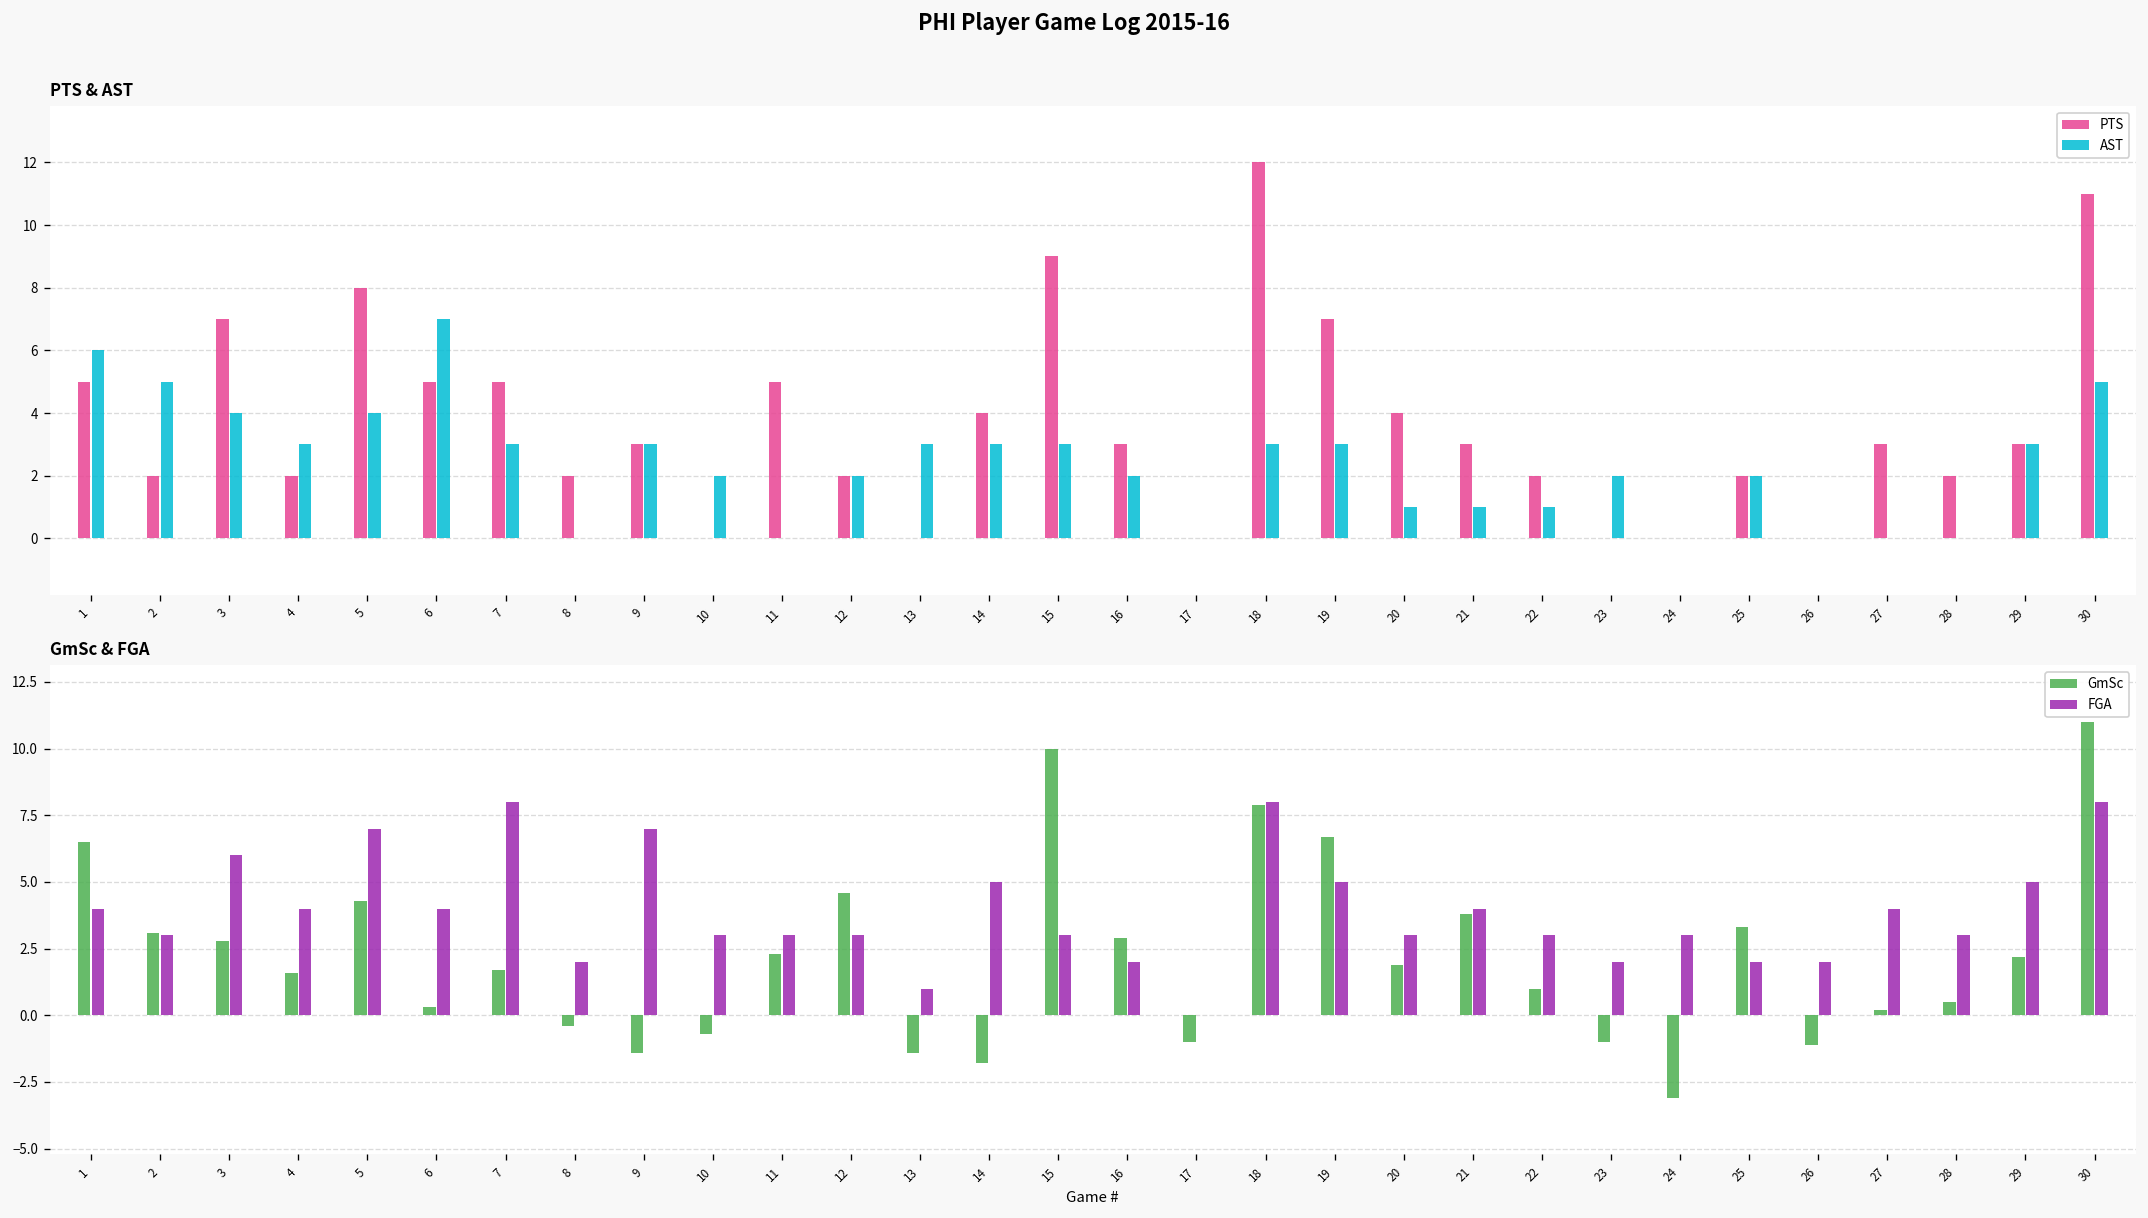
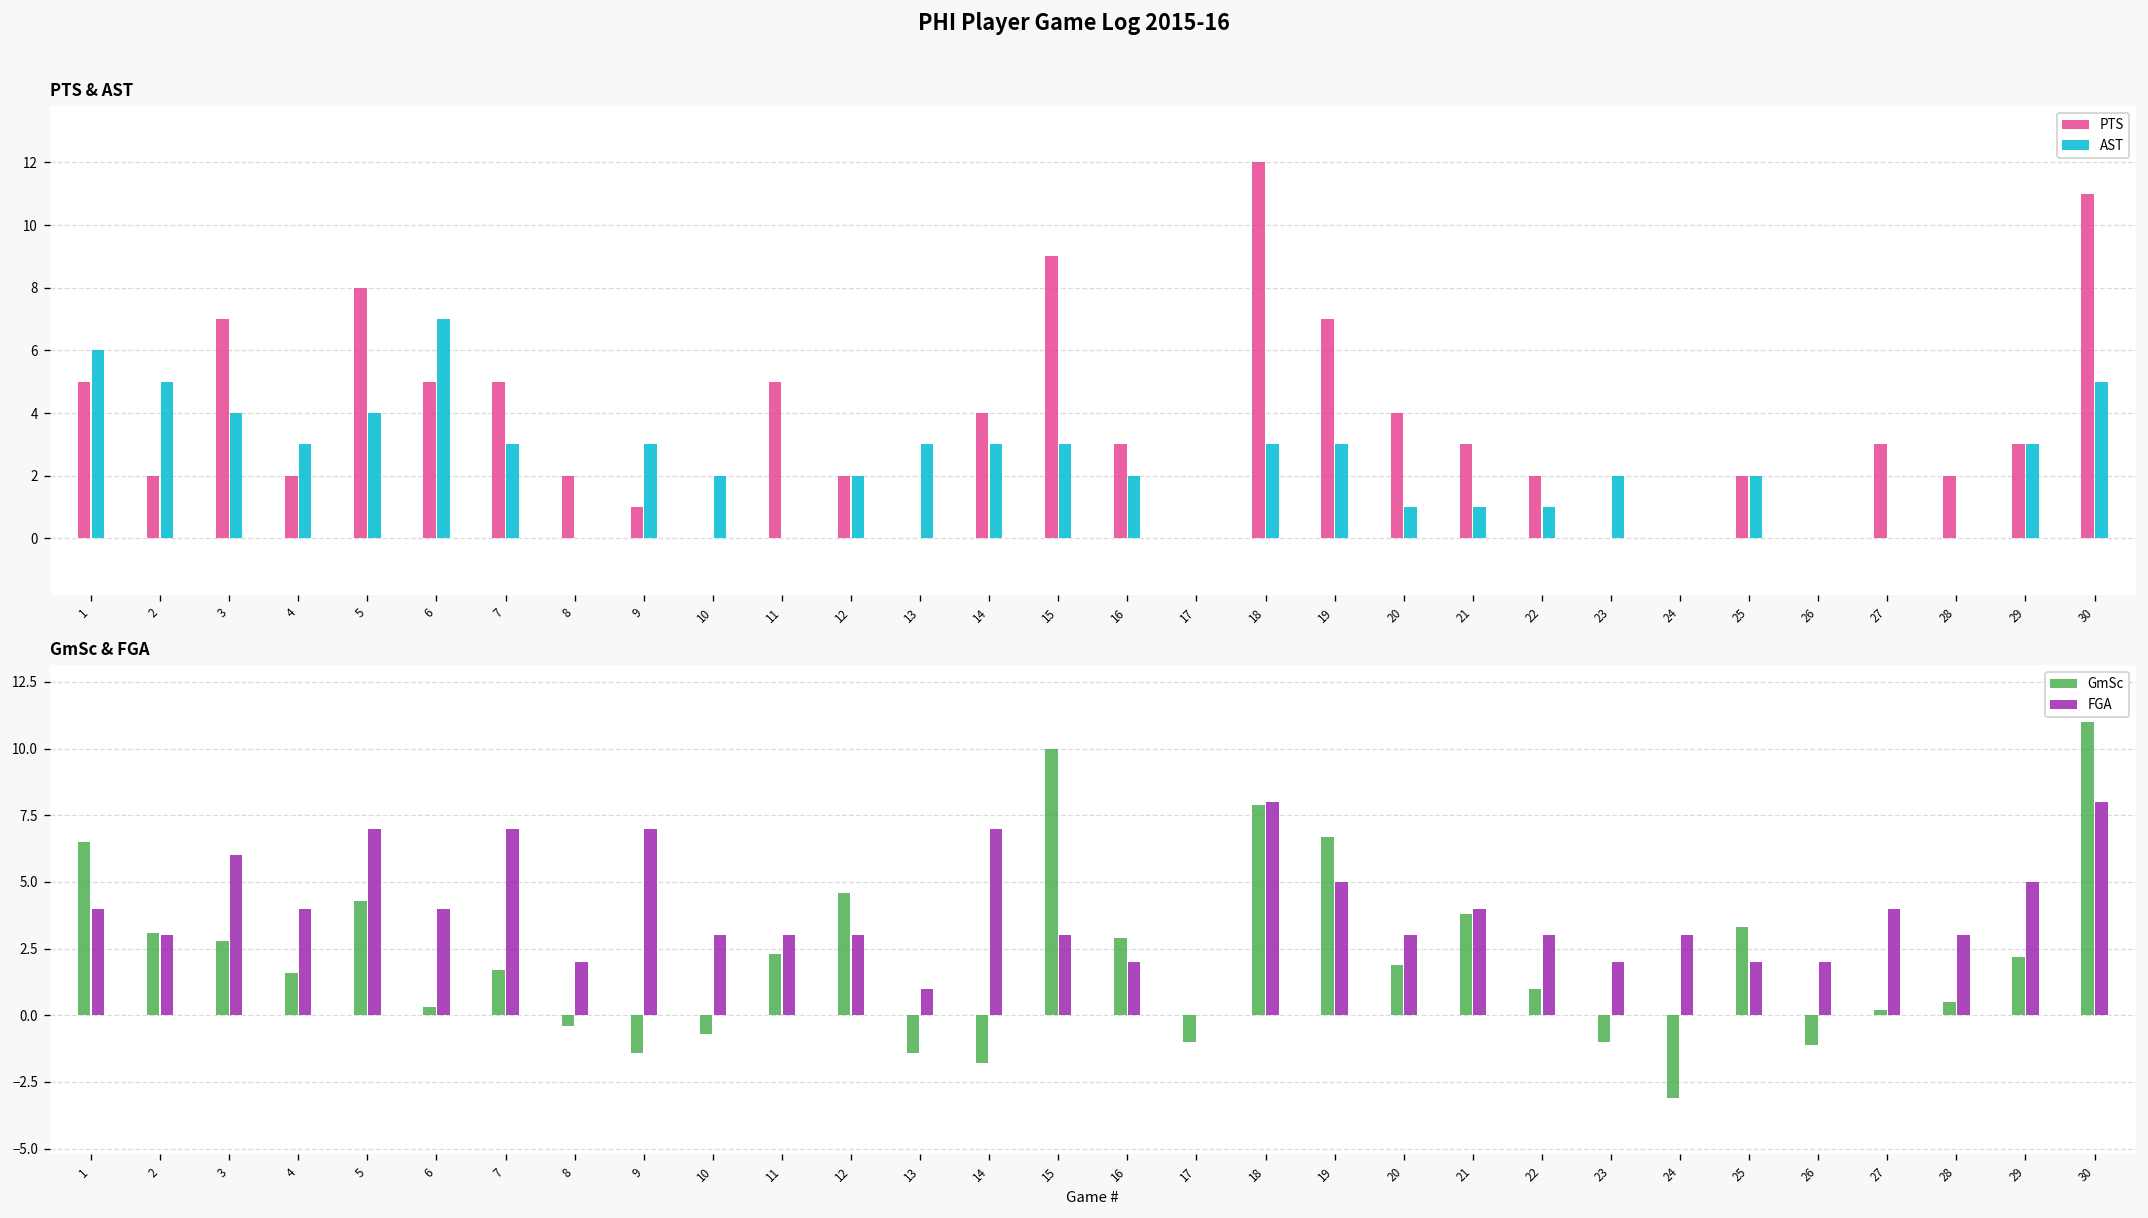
PTS & AST, PTS, 9: 3 -> 1
GmSc & FGA, FGA, 7: 8 -> 7
GmSc & FGA, FGA, 14: 5 -> 7
